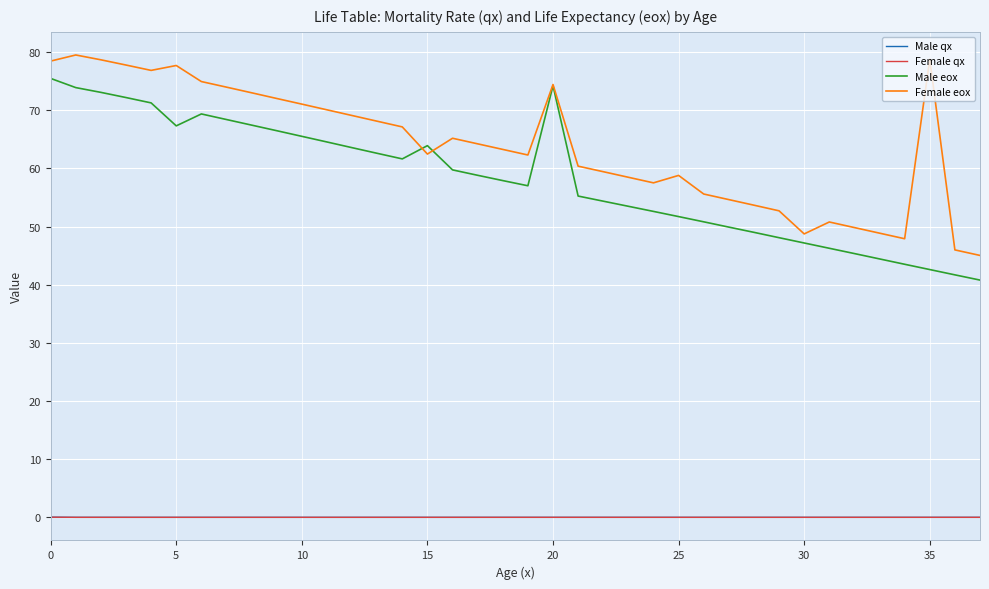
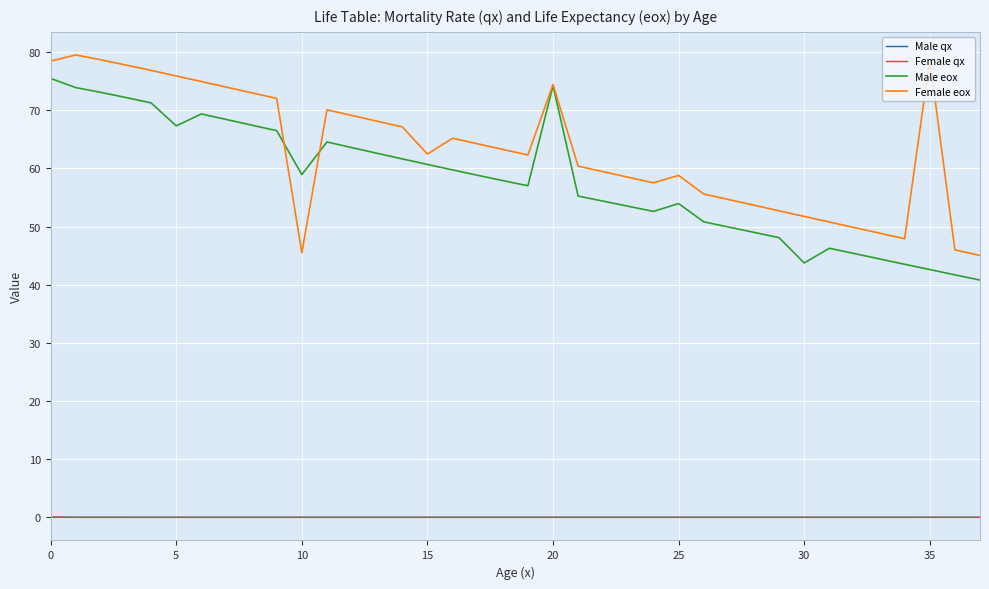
Female eox, 5: 78 -> 76
Male eox, 10: 66 -> 59
Female eox, 10: 71 -> 46
Male eox, 15: 64 -> 61
Male eox, 25: 52 -> 54
Male eox, 30: 47 -> 44
Female eox, 30: 49 -> 52
